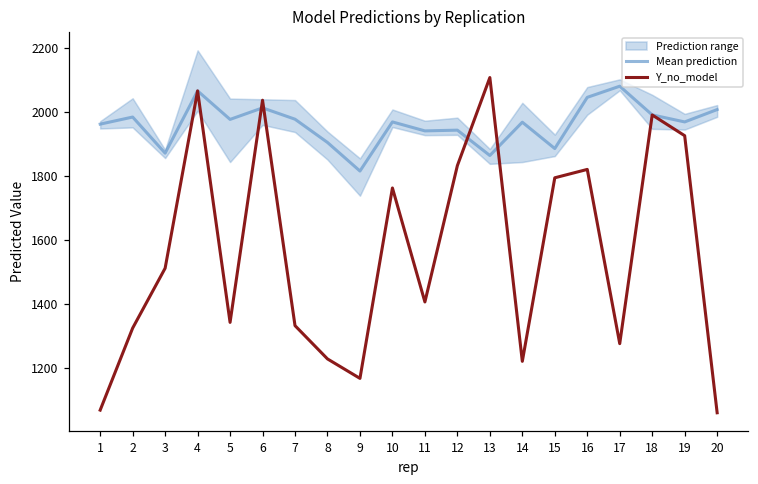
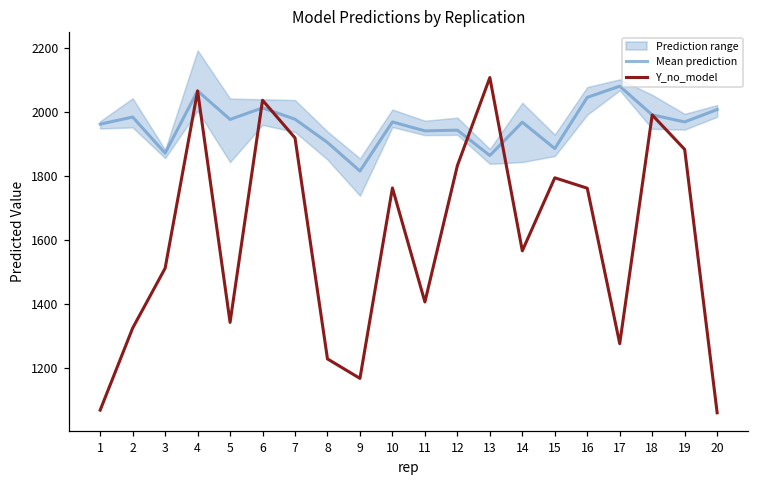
Y_no_model, 7: 1330 -> 1920
Y_no_model, 14: 1220 -> 1570
Y_no_model, 16: 1820 -> 1760
Y_no_model, 19: 1930 -> 1880
